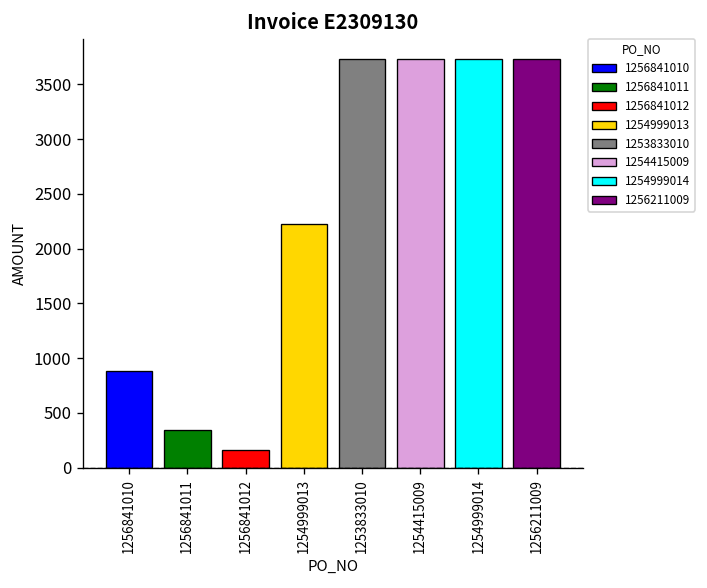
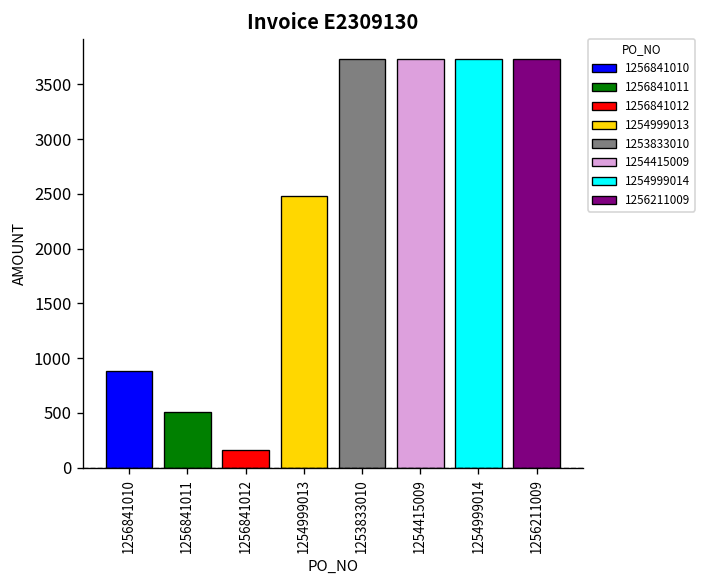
1256841011: 300 -> 500
1254999013: 2200 -> 2500
